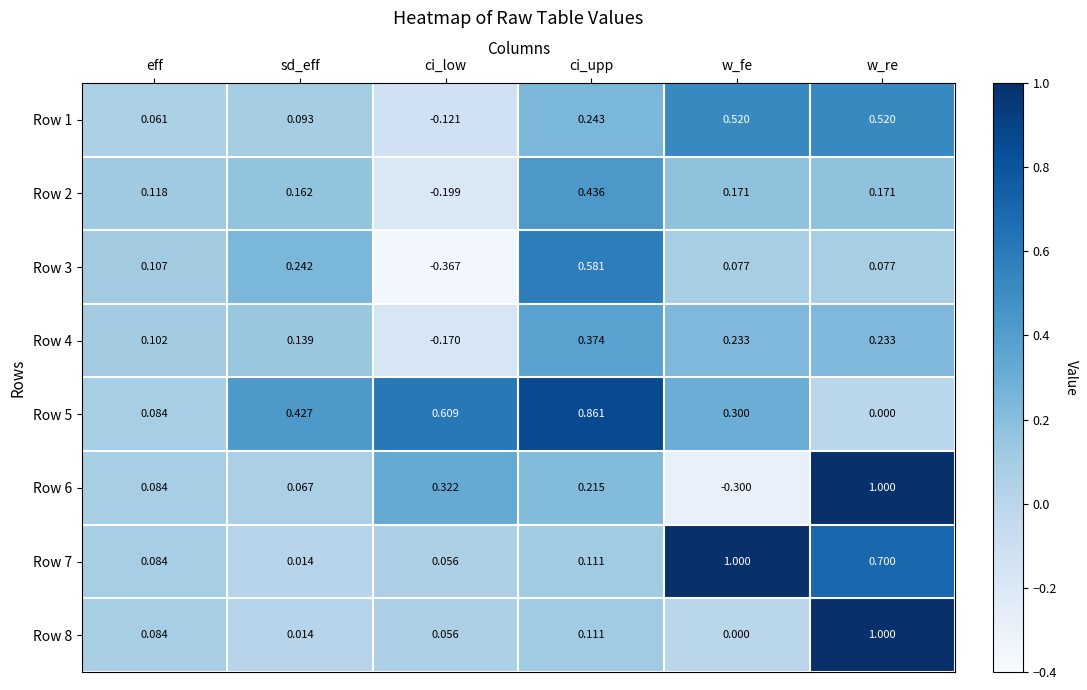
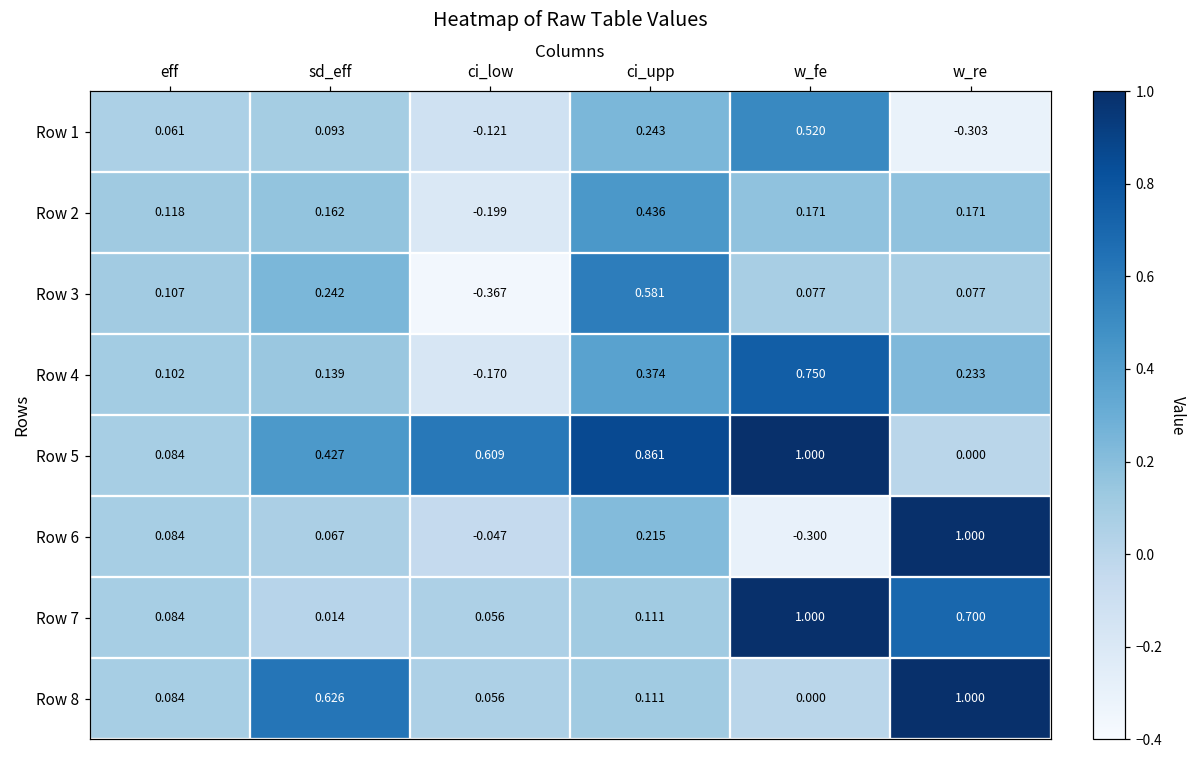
Row 1, w_re: 0.520 -> -0.303
Row 4, w_fe: 0.233 -> 0.750
Row 5, w_fe: 0.300 -> 1.000
Row 6, ci_low: 0.322 -> -0.047
Row 8, sd_eff: 0.014 -> 0.626
